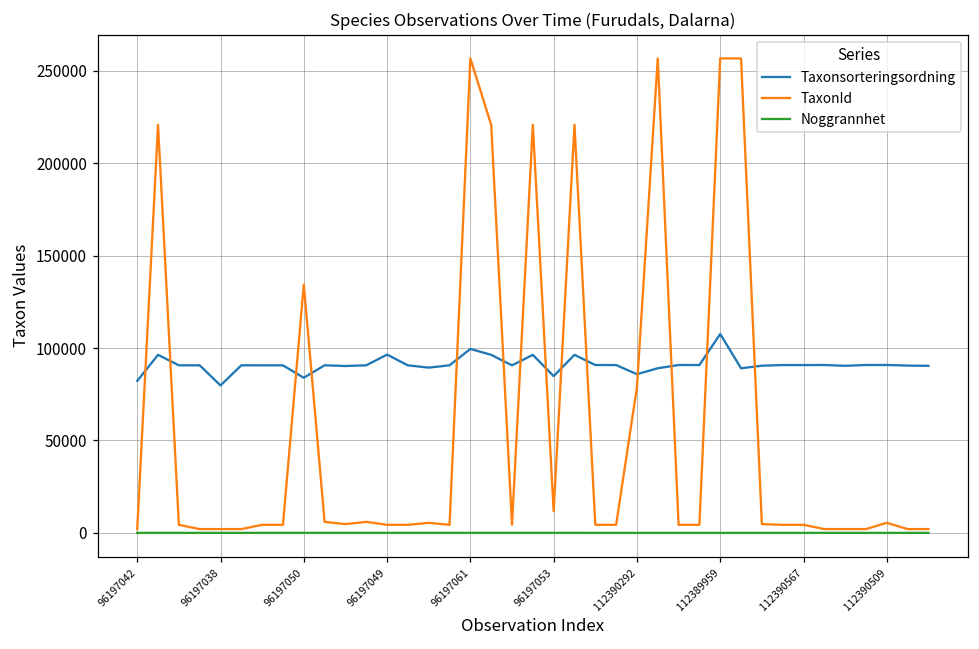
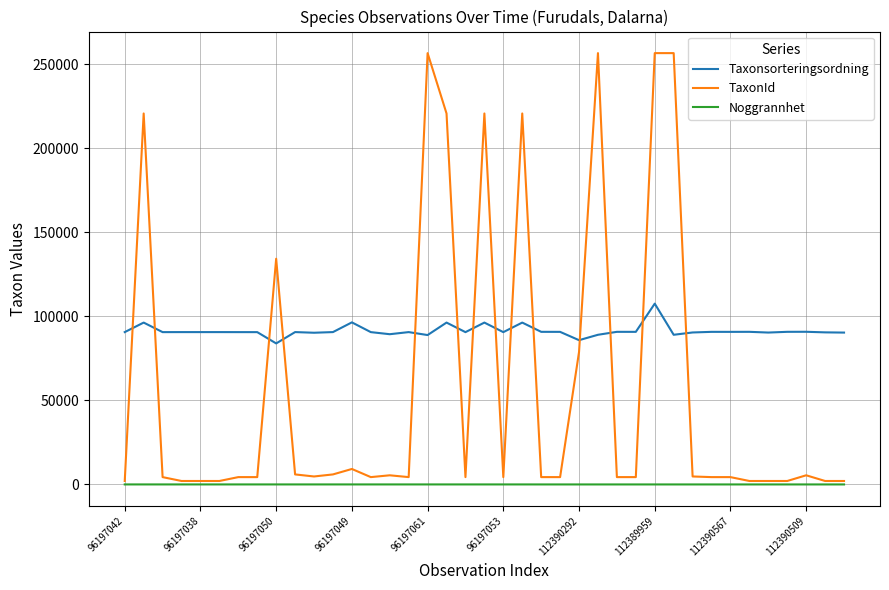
Taxonsorteringsordning, 96197042: 82000 -> 91000
Taxonsorteringsordning, 96197038: 80000 -> 91000
TaxonId, 96197049: 4000 -> 9000
Taxonsorteringsordning, 96197061: 100000 -> 89000
Taxonsorteringsordning, 96197053: 85000 -> 91000
TaxonId, 96197053: 12000 -> 4000
